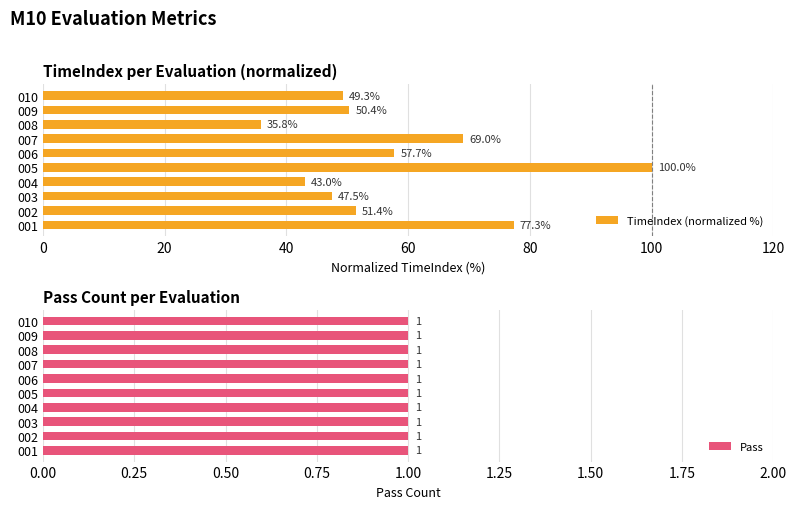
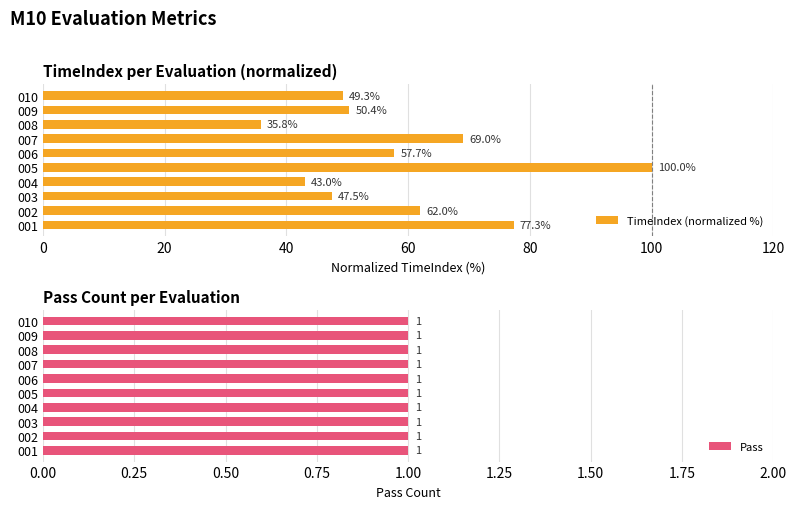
TimeIndex per Evaluation (normalized), 002: 51.4% -> 62.0%
